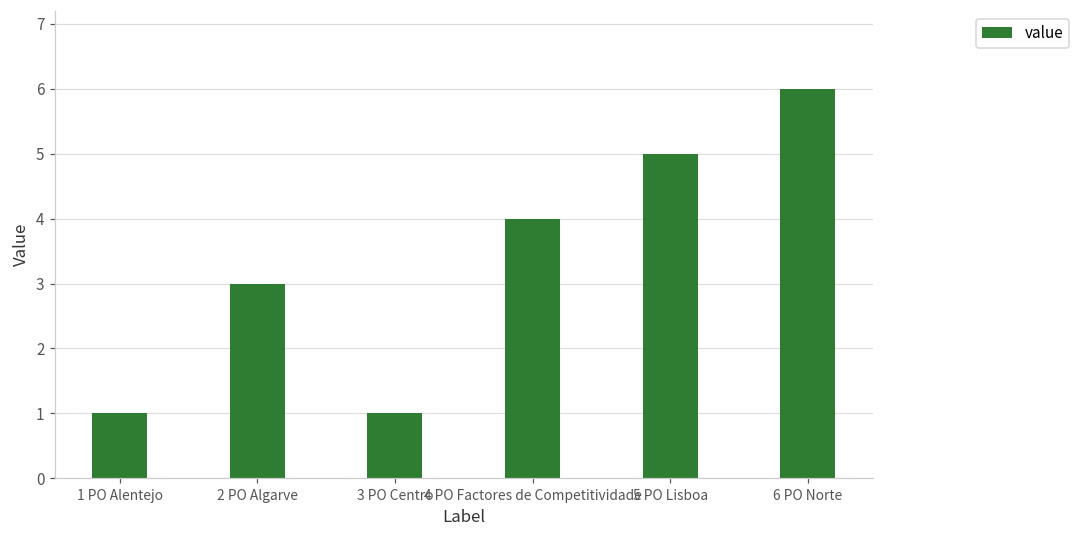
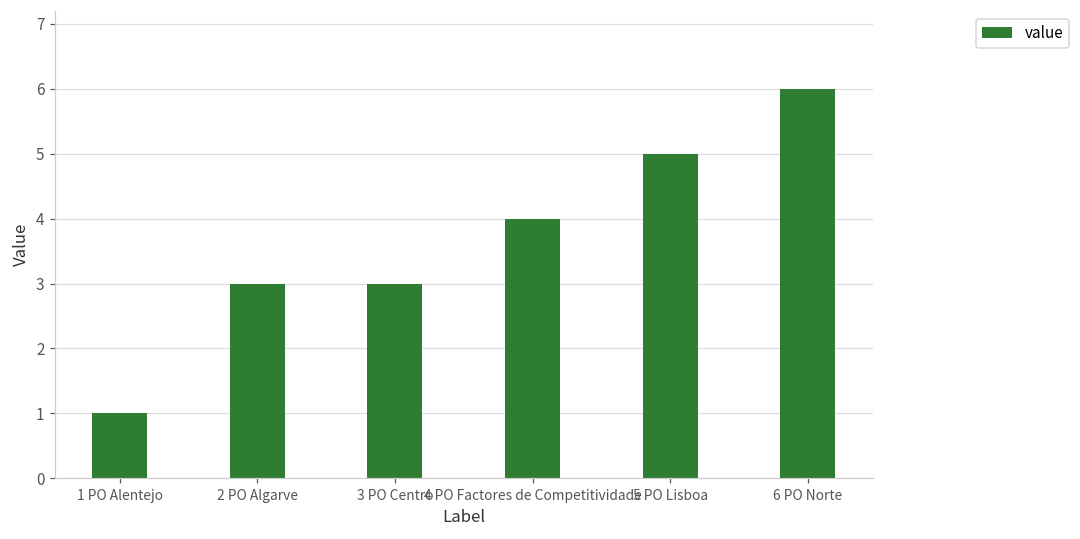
3 PO Centro: 1 -> 3
